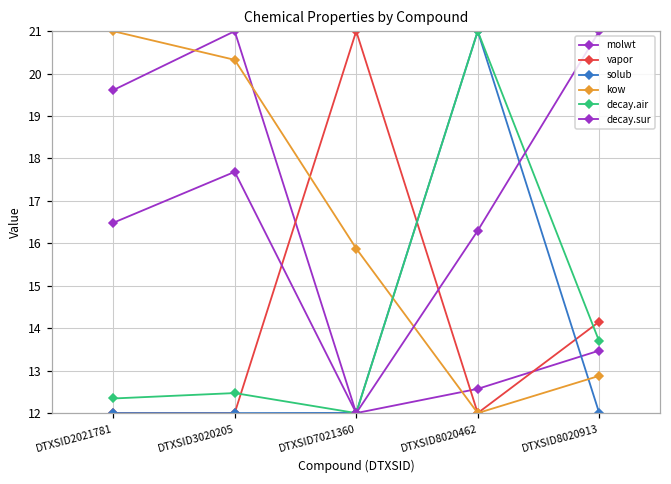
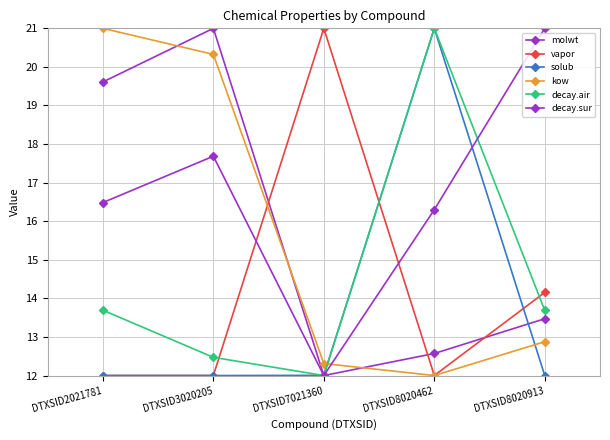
decay.air, DTXSID2021781: 12.3 -> 13.7
kow, DTXSID7021360: 15.9 -> 12.3
